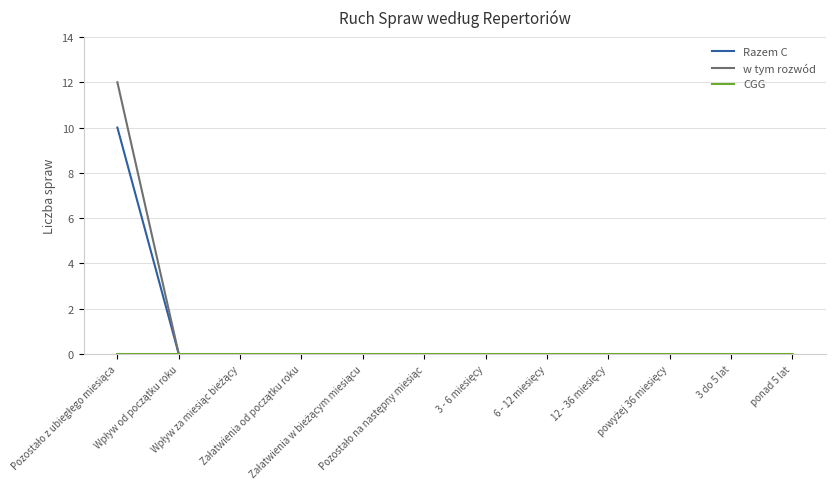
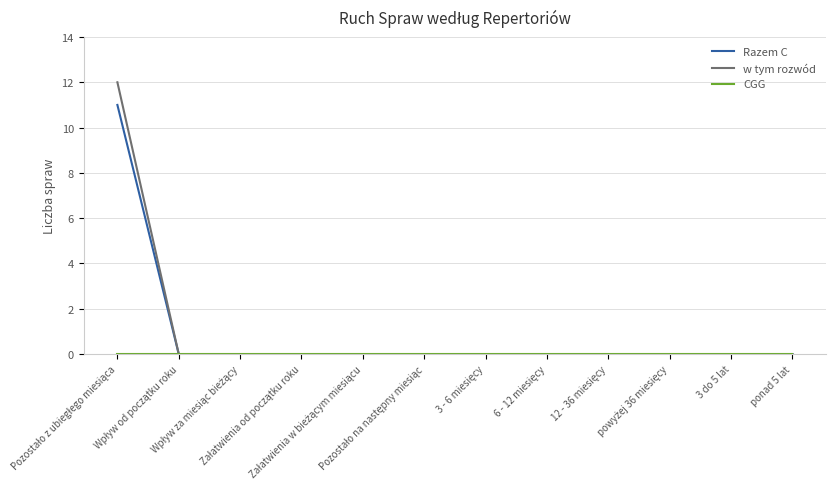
Razem C, Pozostało z ubiegłego miesiąca: 10 -> 11
